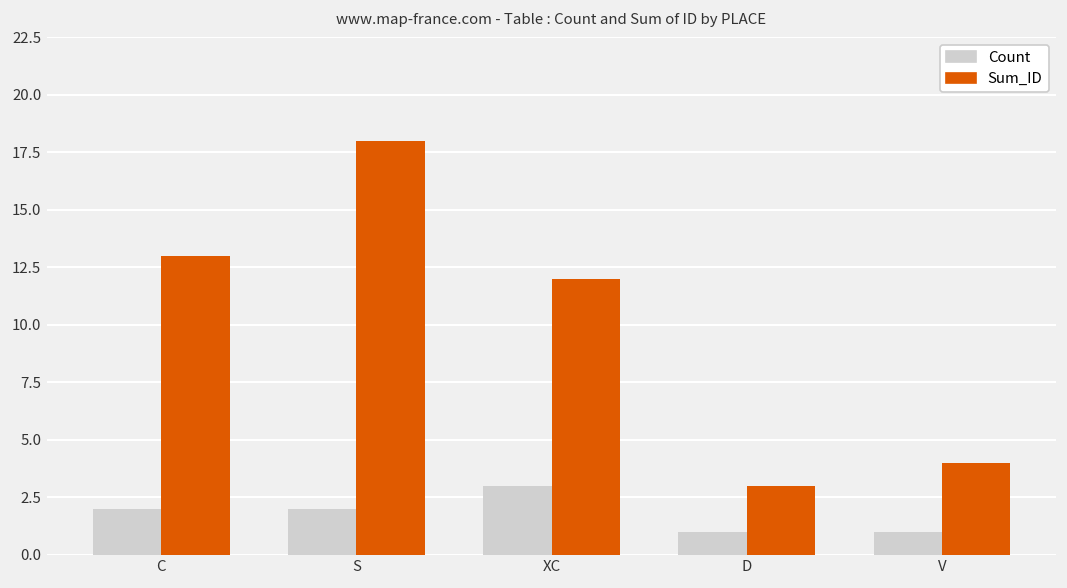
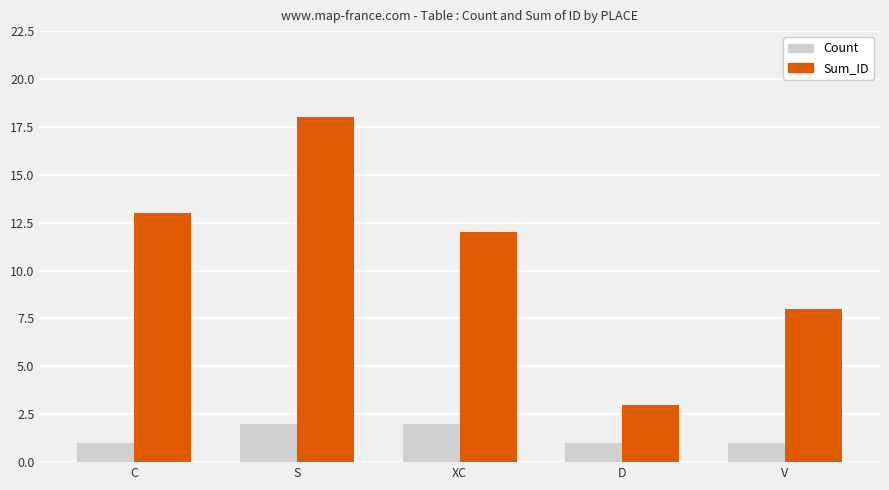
Count, C: 2 -> 1
Count, XC: 3 -> 2
Sum_ID, V: 4 -> 8
